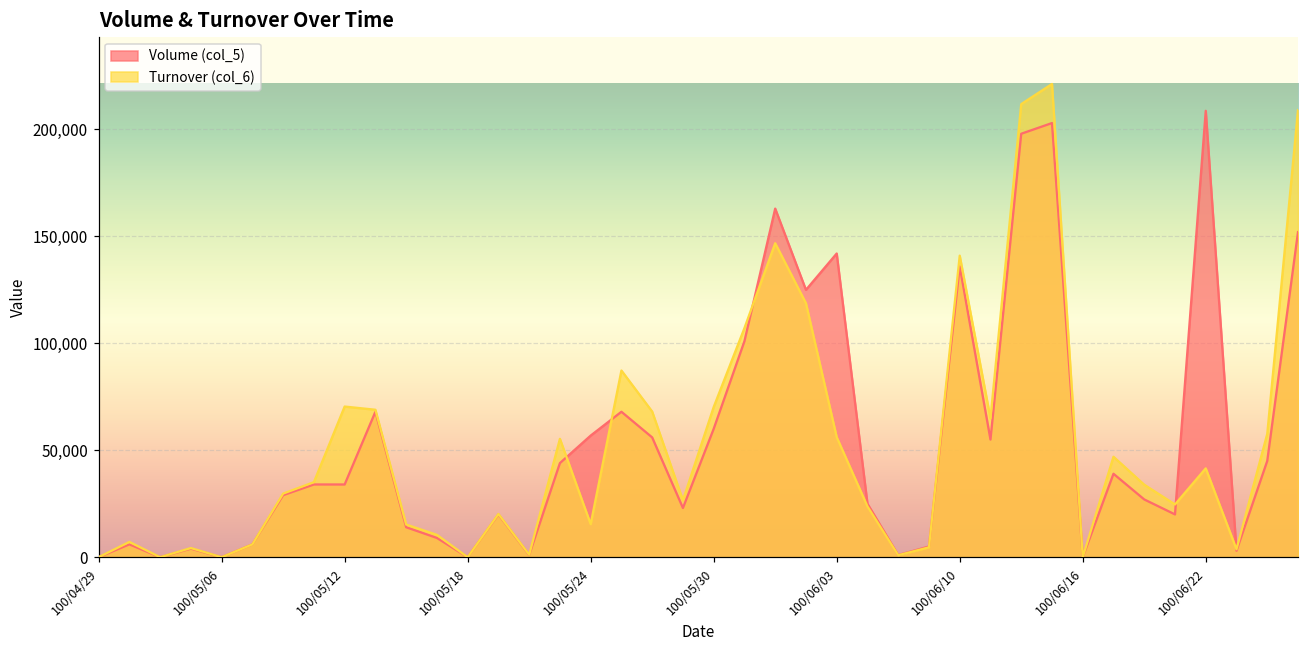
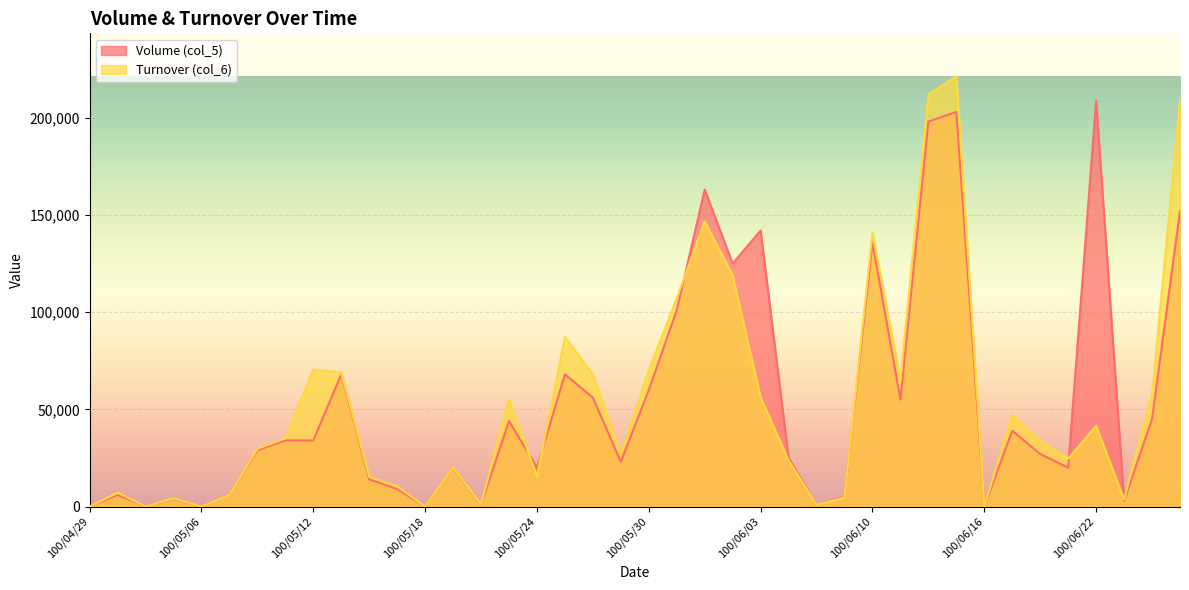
Volume (col_5), 100/05/24: 57,000 -> 20,000
